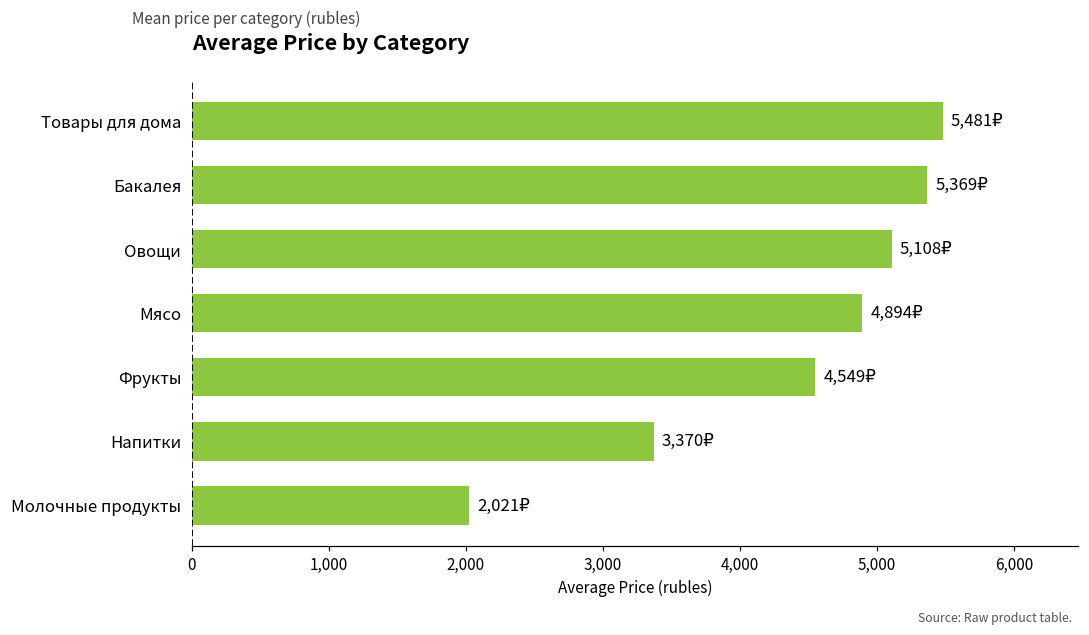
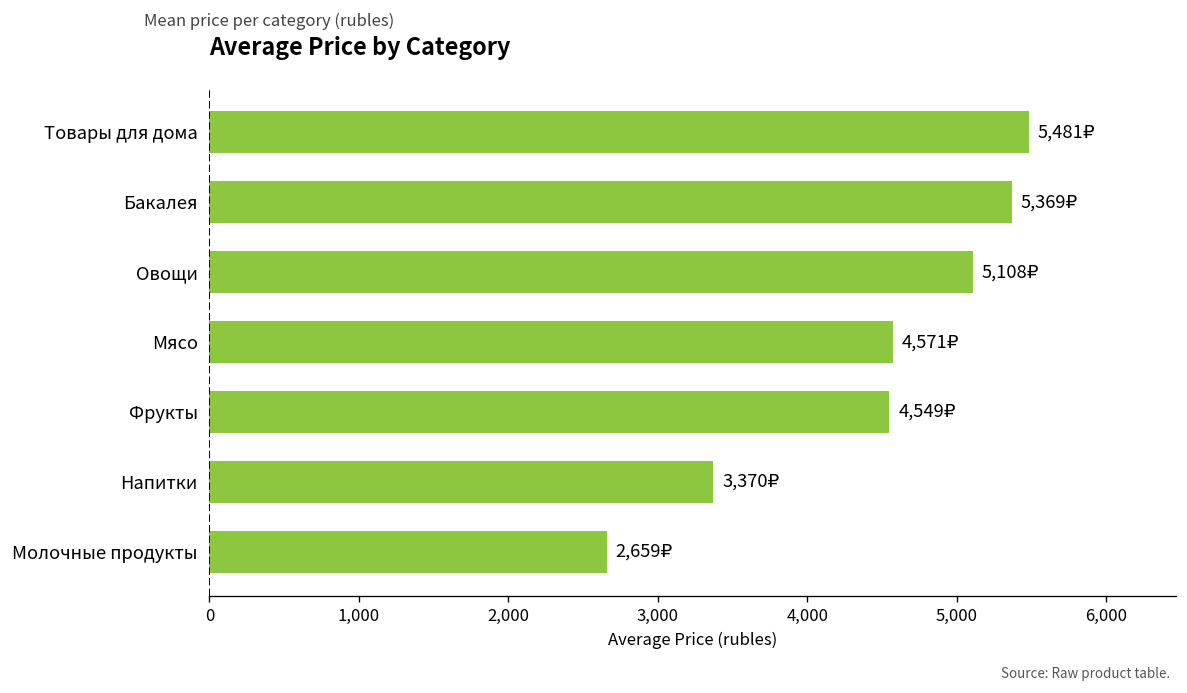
Мясо: 4,894₽ -> 4,571₽
Молочные продукты: 2,021₽ -> 2,659₽
